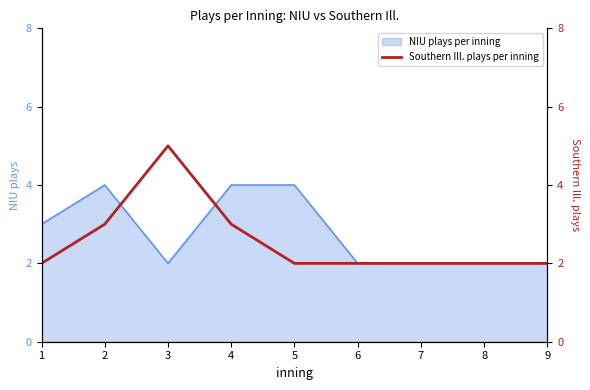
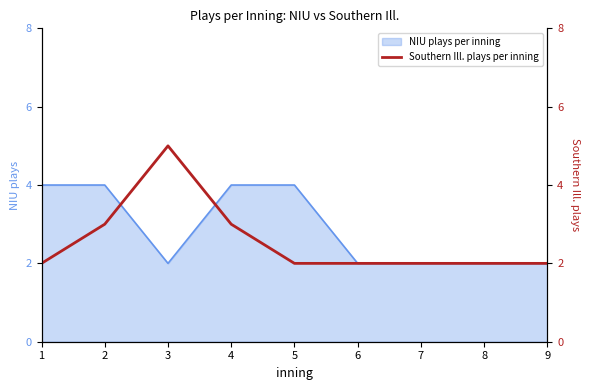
NIU plays per inning, 1: 3 -> 4
